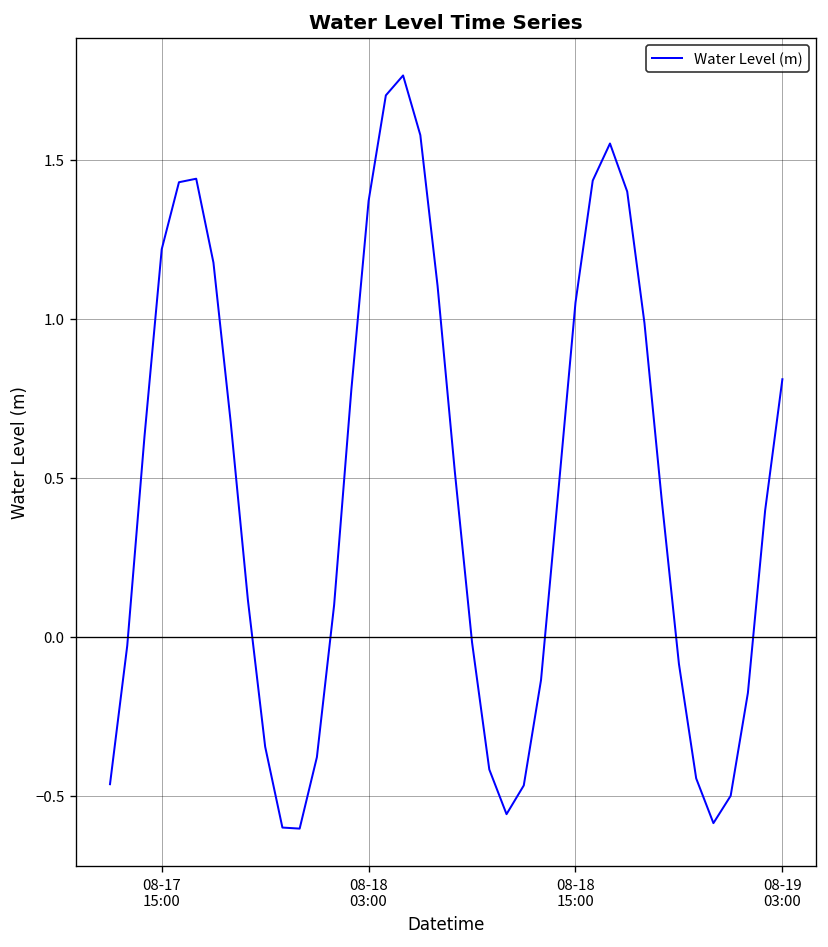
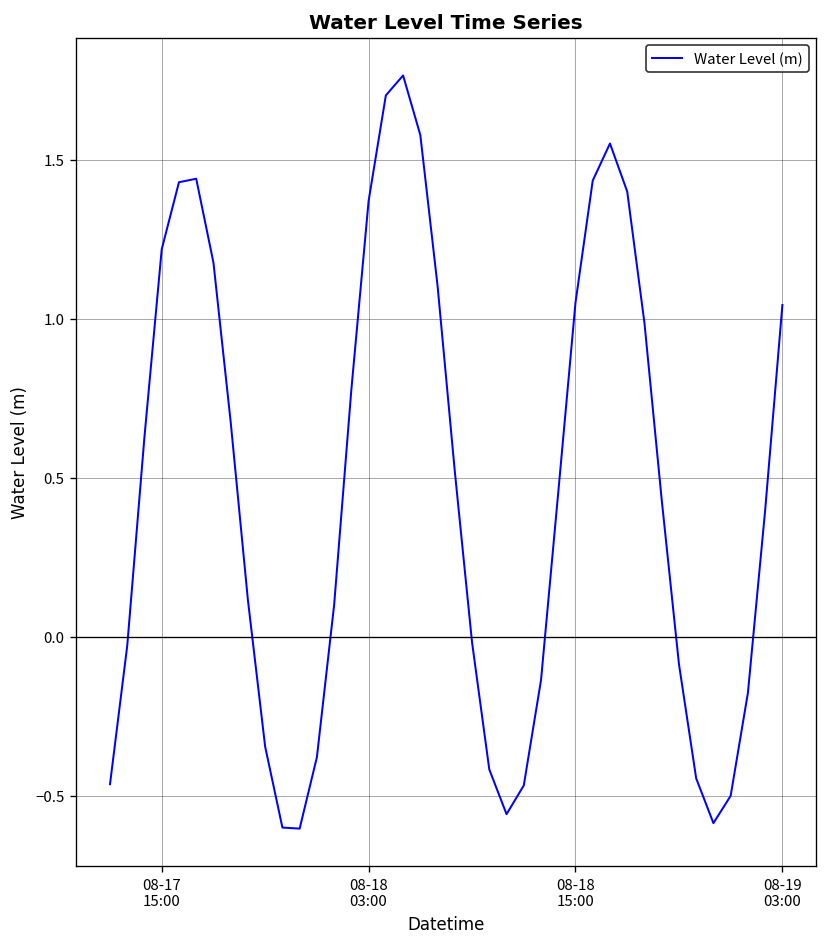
08-19 03:00: 0.81 -> 1.04
